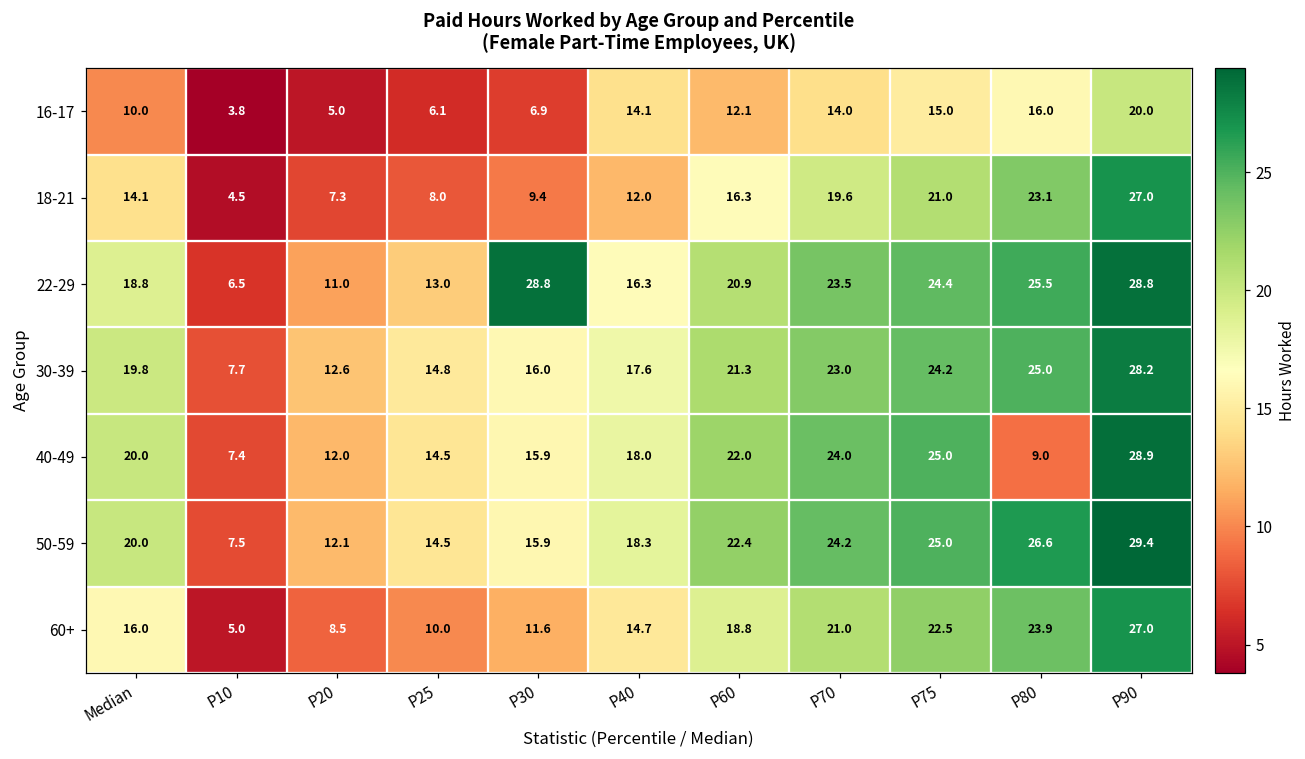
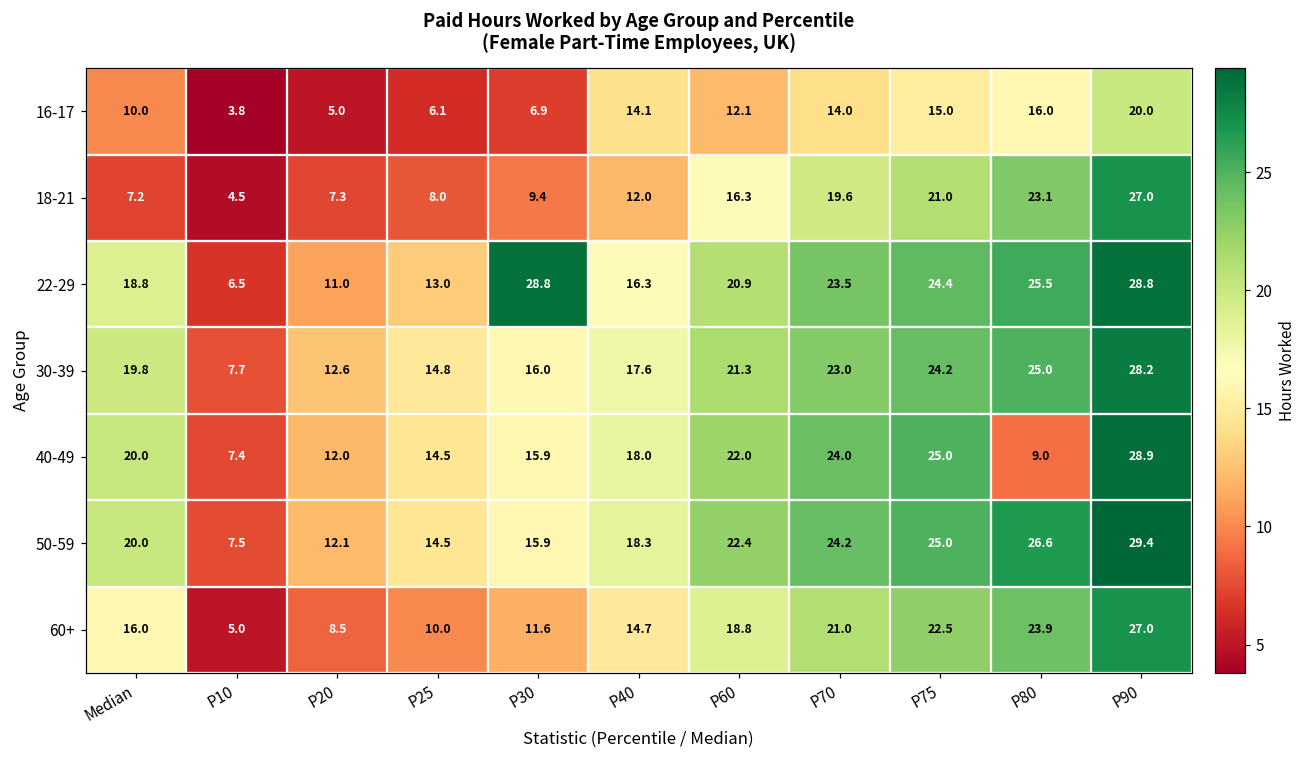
18-21, Median: 14.1 -> 7.2
